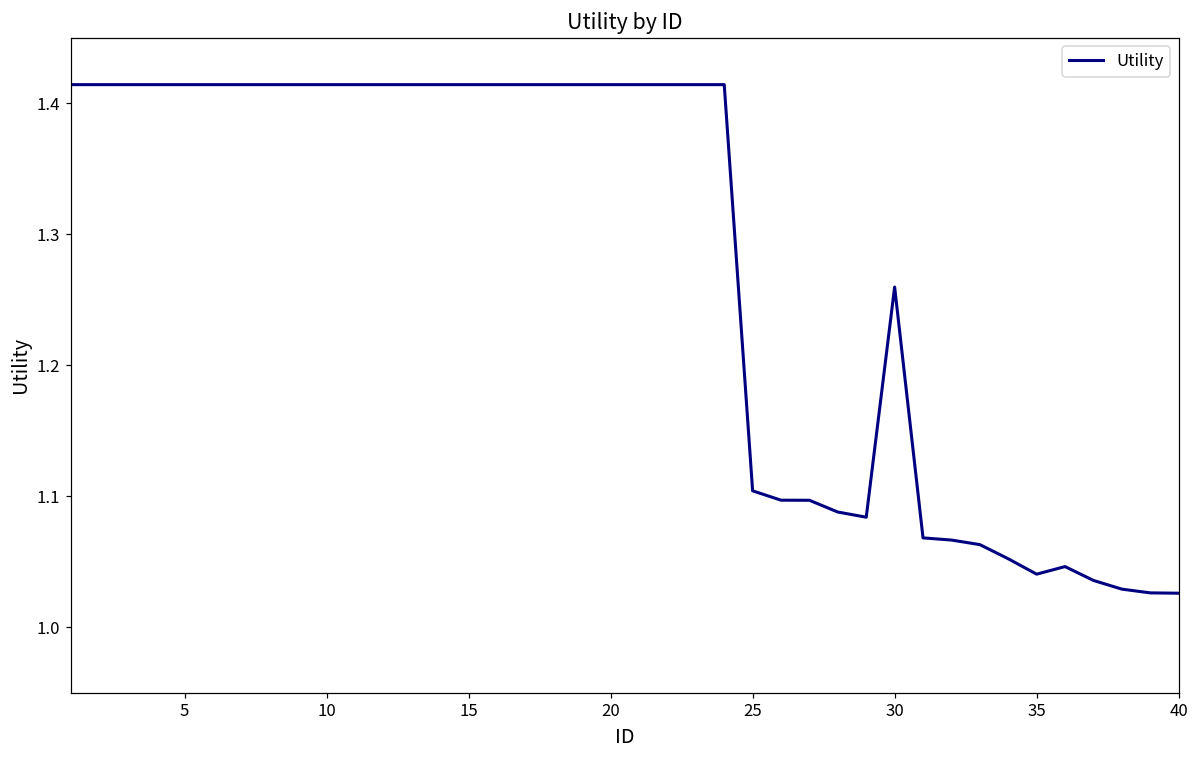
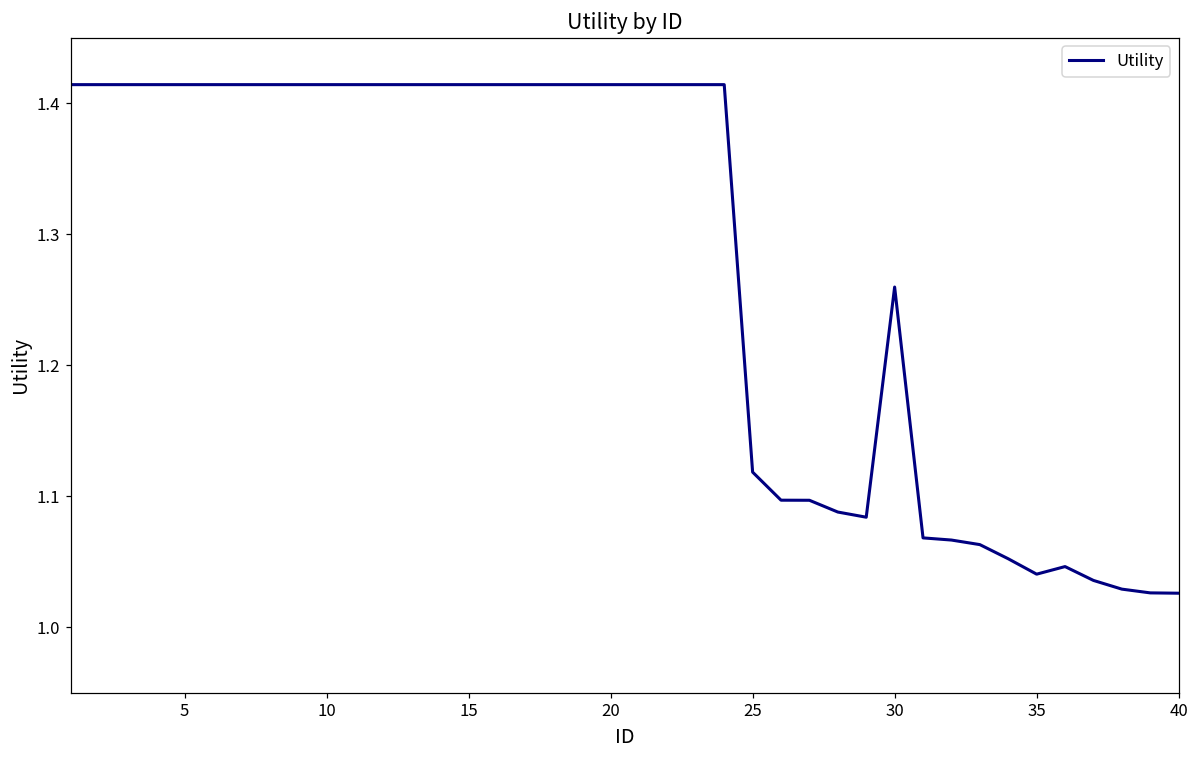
25: 1.104 -> 1.118
